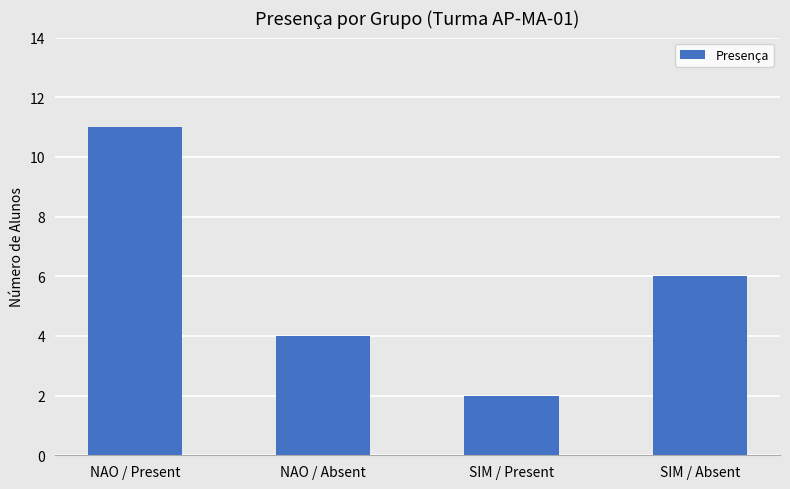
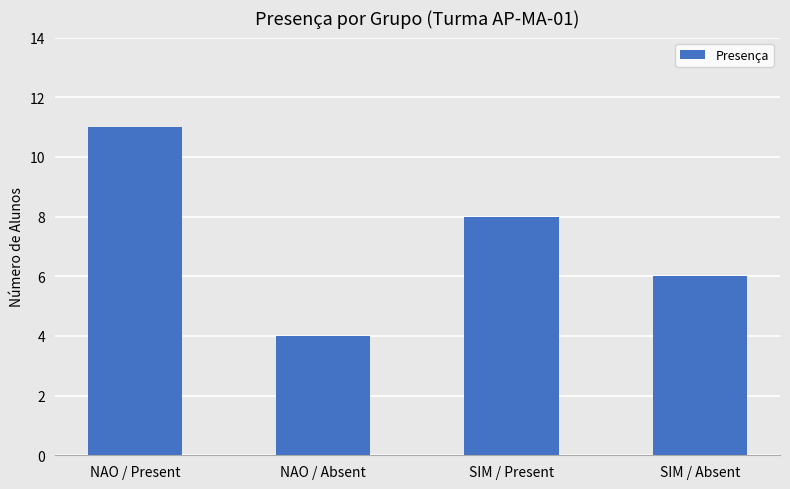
SIM / Present: 2 -> 8
